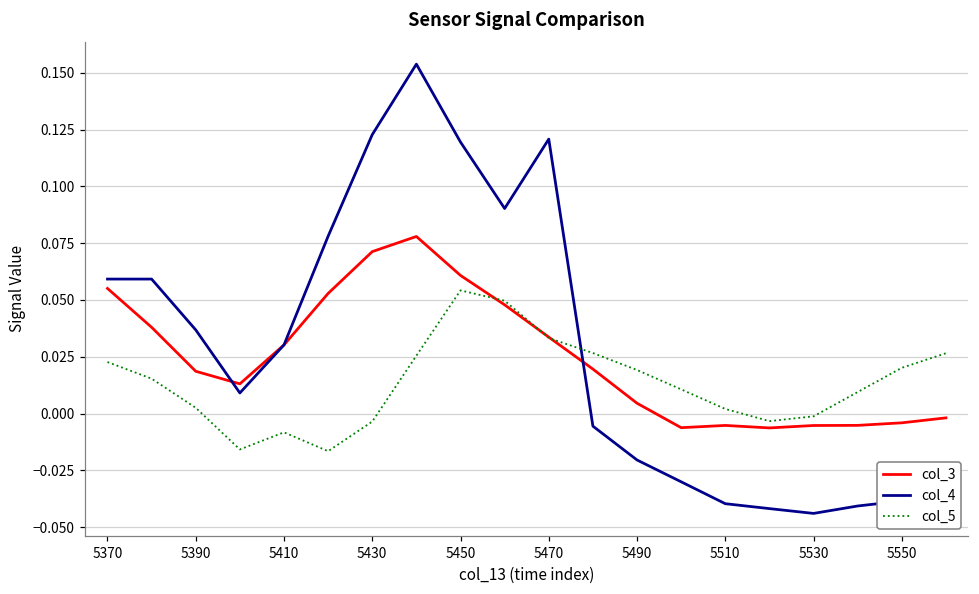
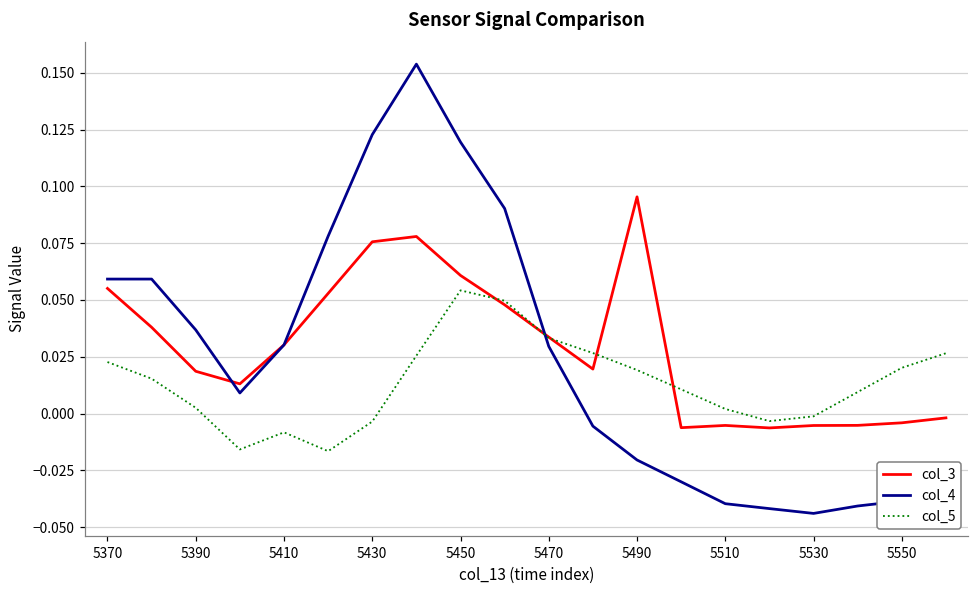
col_3, 5430: 0.071 -> 0.076
col_4, 5470: 0.121 -> 0.030
col_3, 5490: 0.005 -> 0.095
